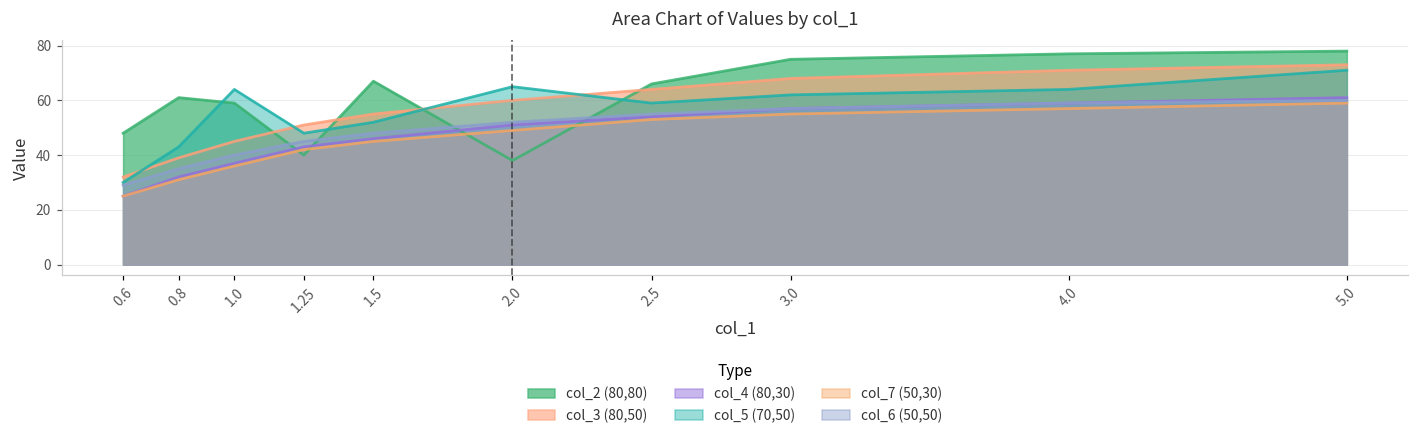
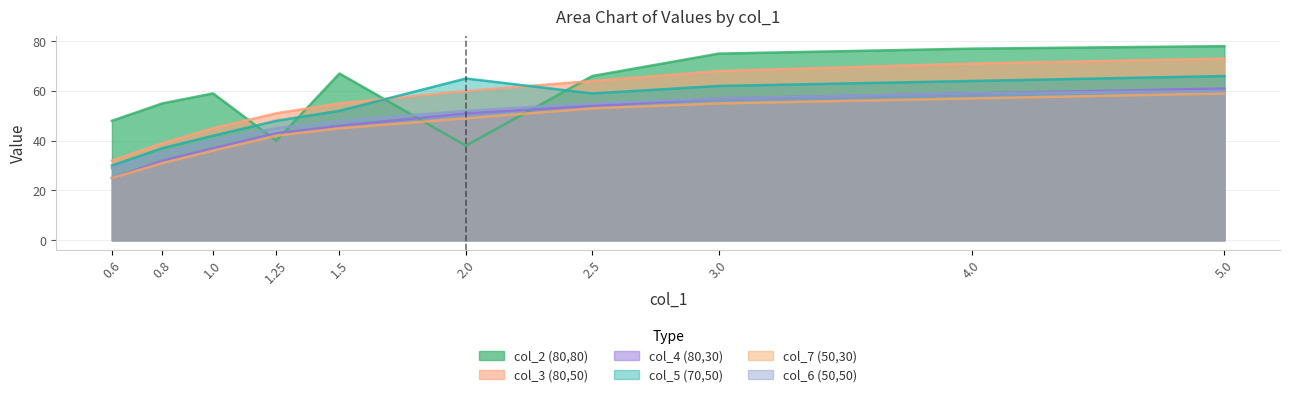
col_2 (80,80), 0.8: 61 -> 55
col_5 (70,50), 0.8: 43 -> 37
col_5 (70,50), 1.0: 64 -> 42
col_5 (70,50), 5.0: 71 -> 66
